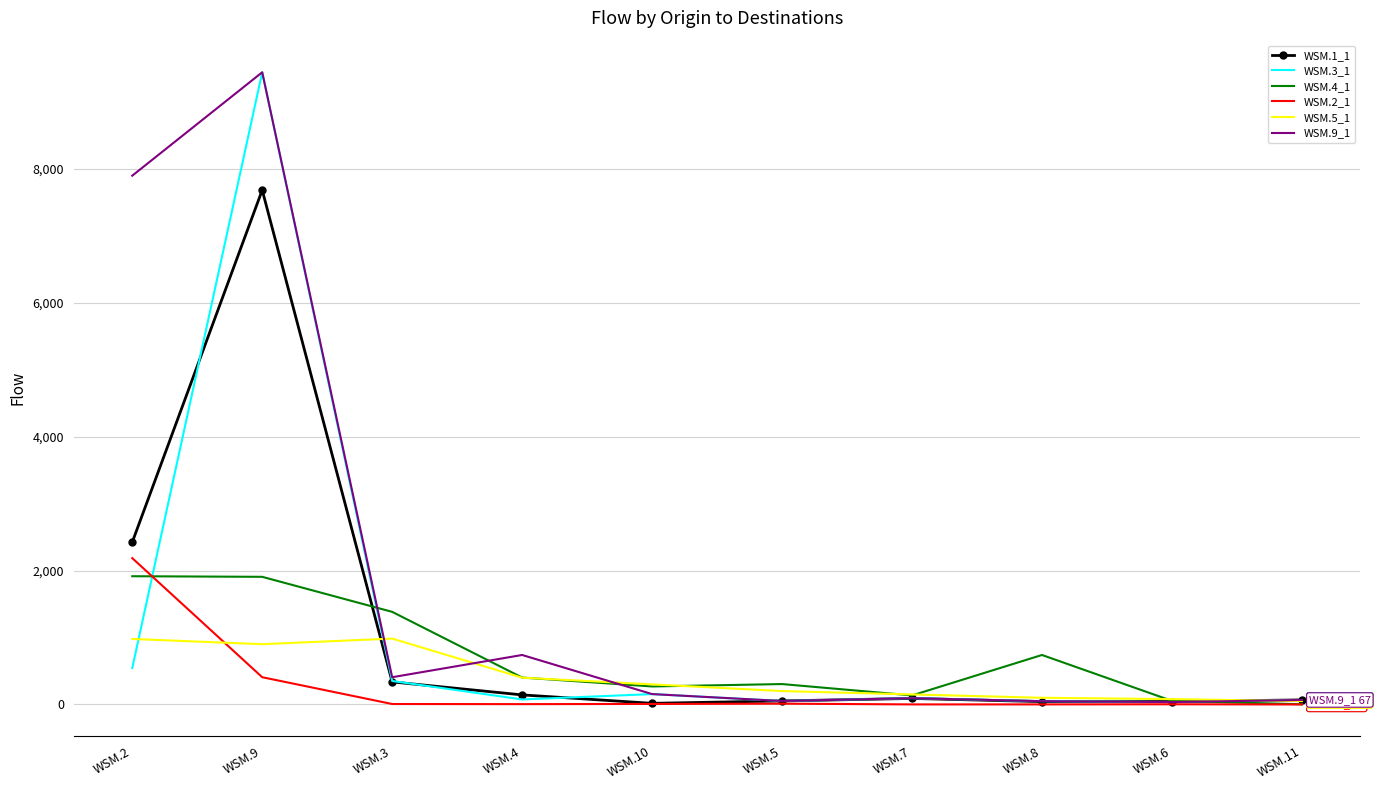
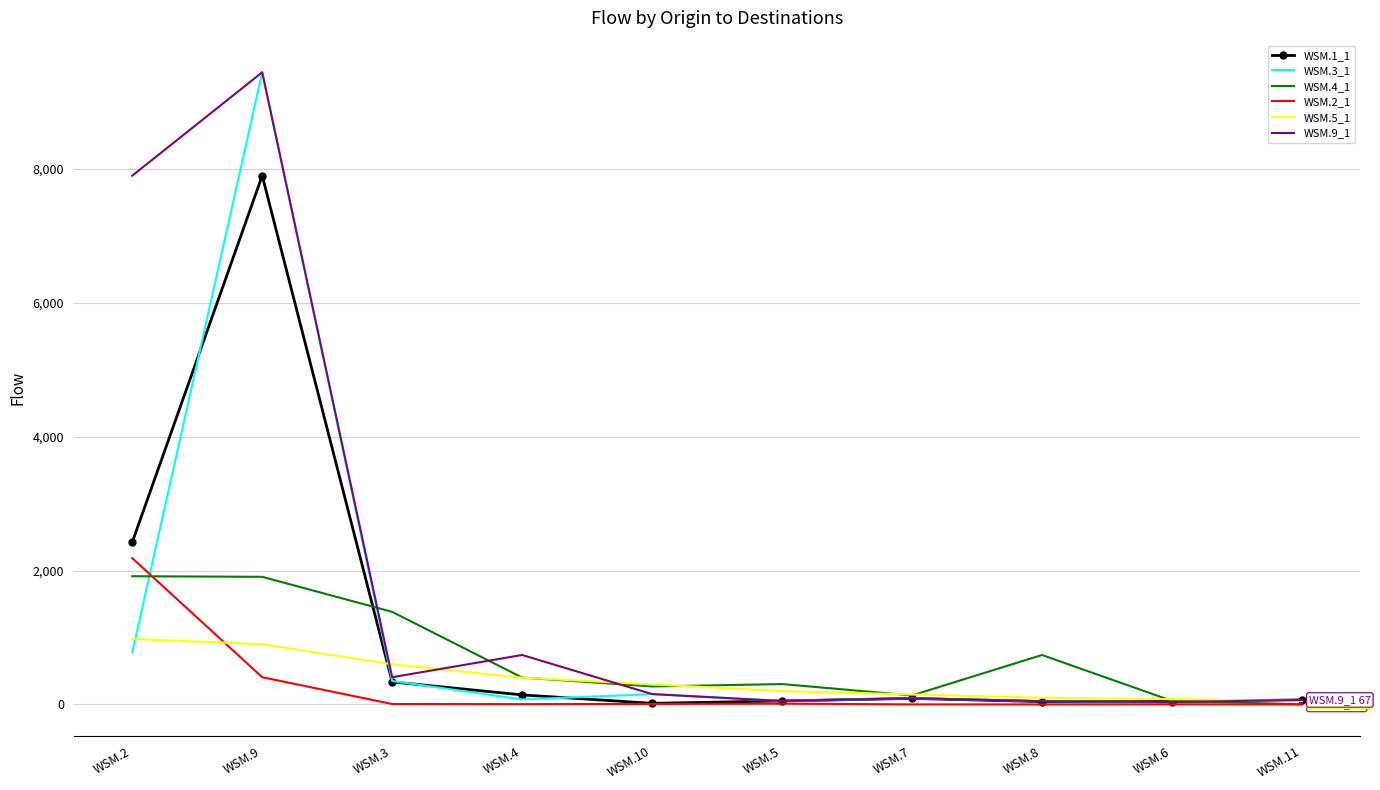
WSM.3_1, WSM.2: 500 -> 800
WSM.1_1, WSM.9: 7,700 -> 7,900
WSM.5_1, WSM.3: 1,000 -> 600
